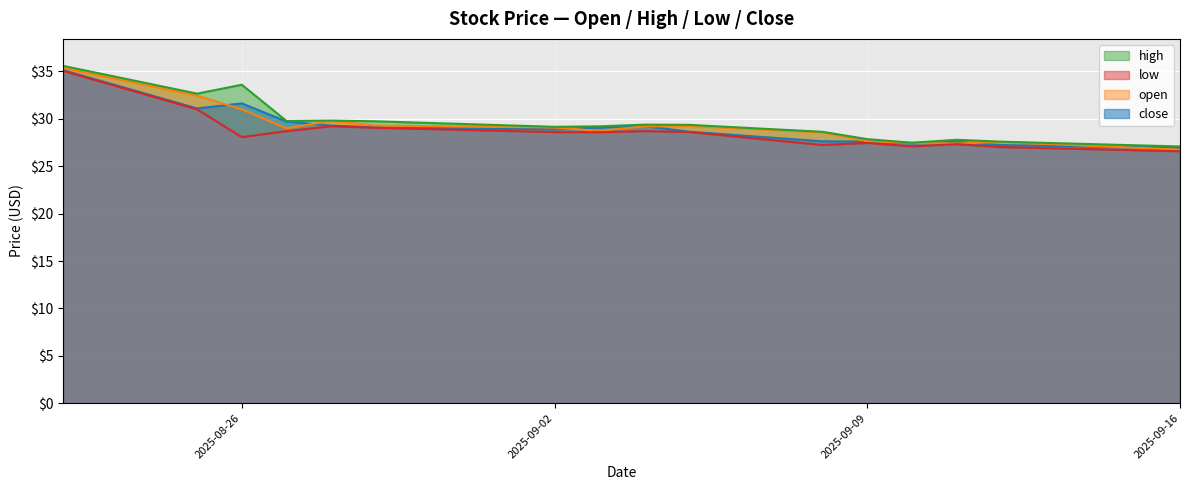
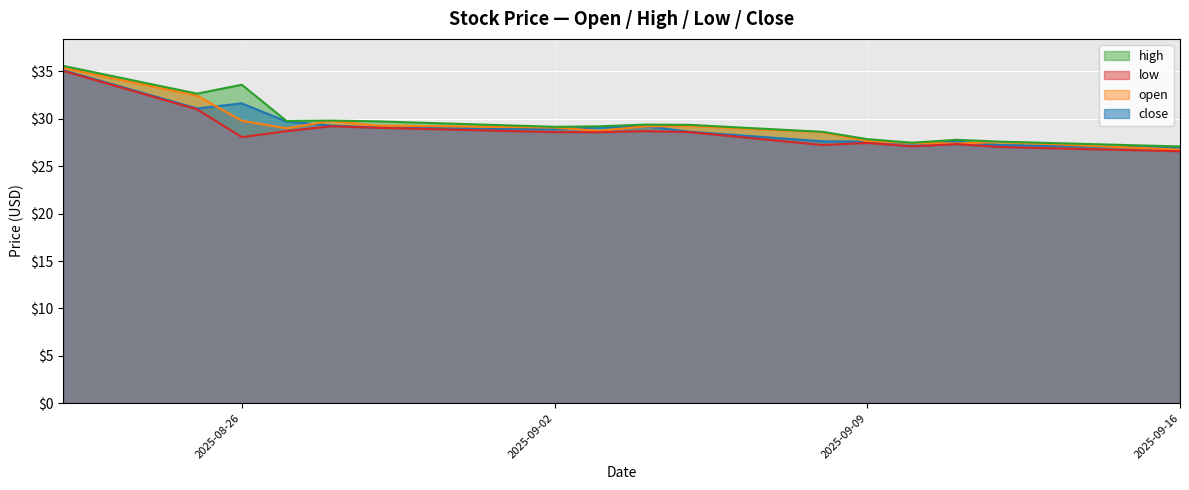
open, 2025-08-26: $31 -> $30
